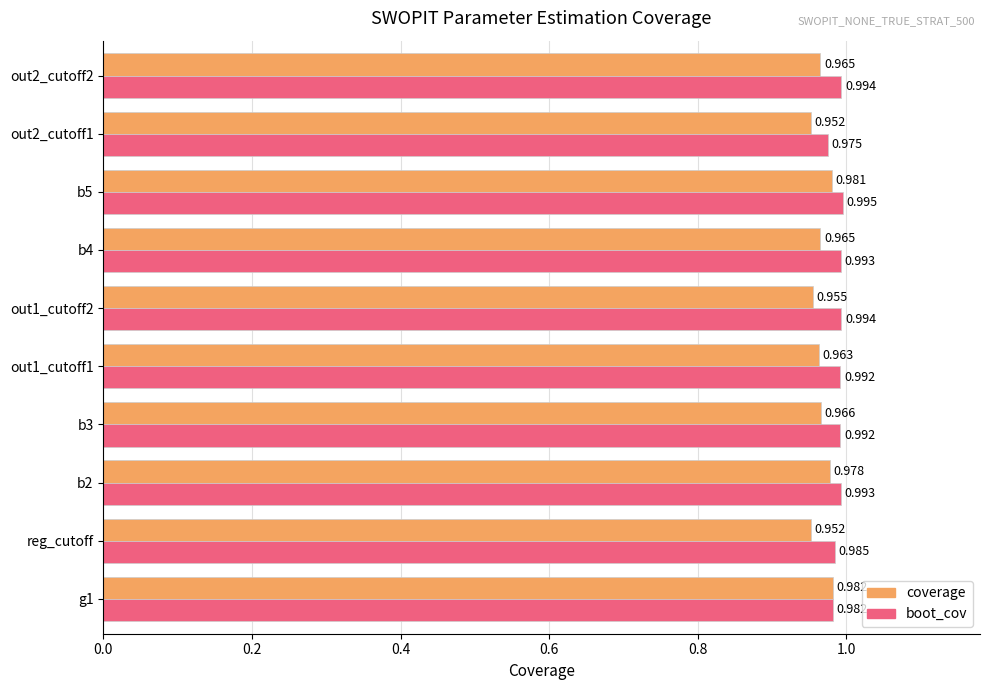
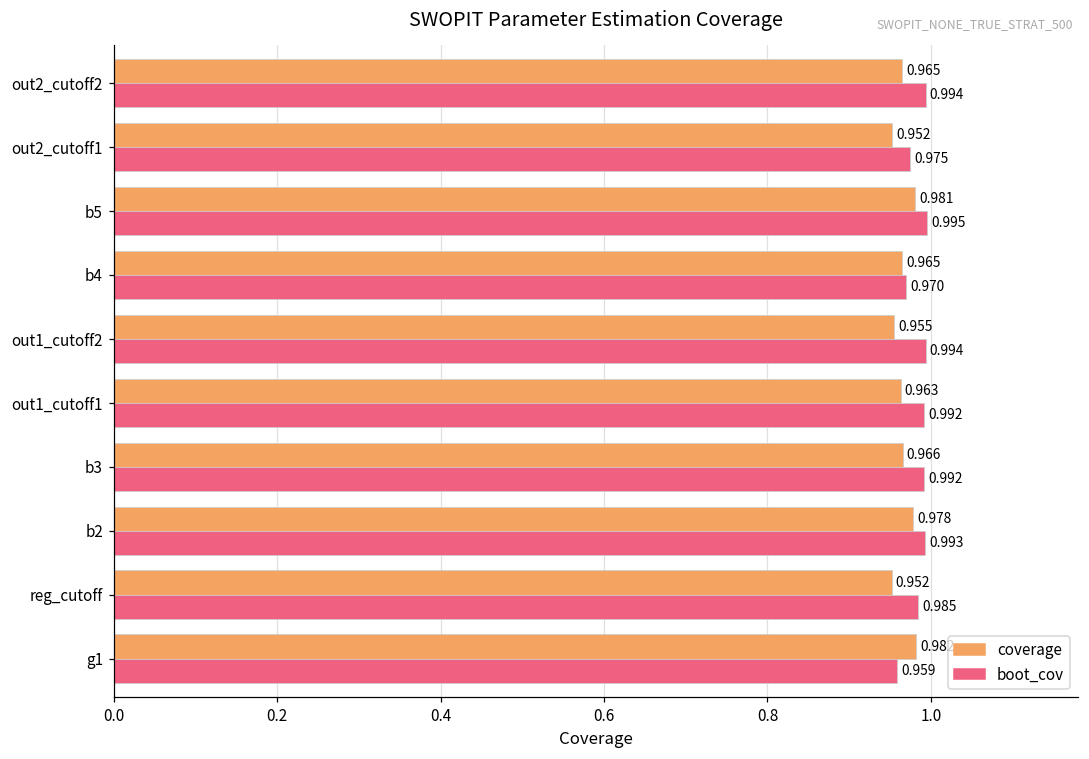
boot_cov, b4: 0.993 -> 0.970
boot_cov, g1: 0.98 -> 0.96
